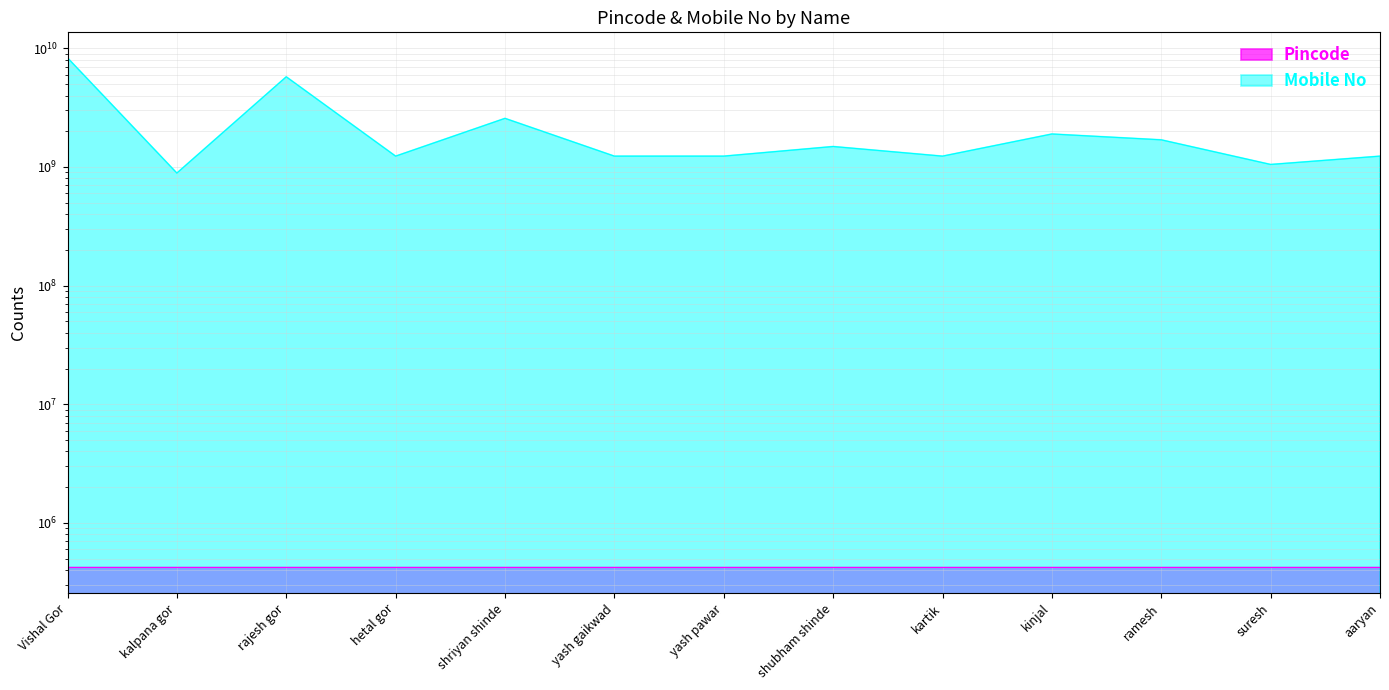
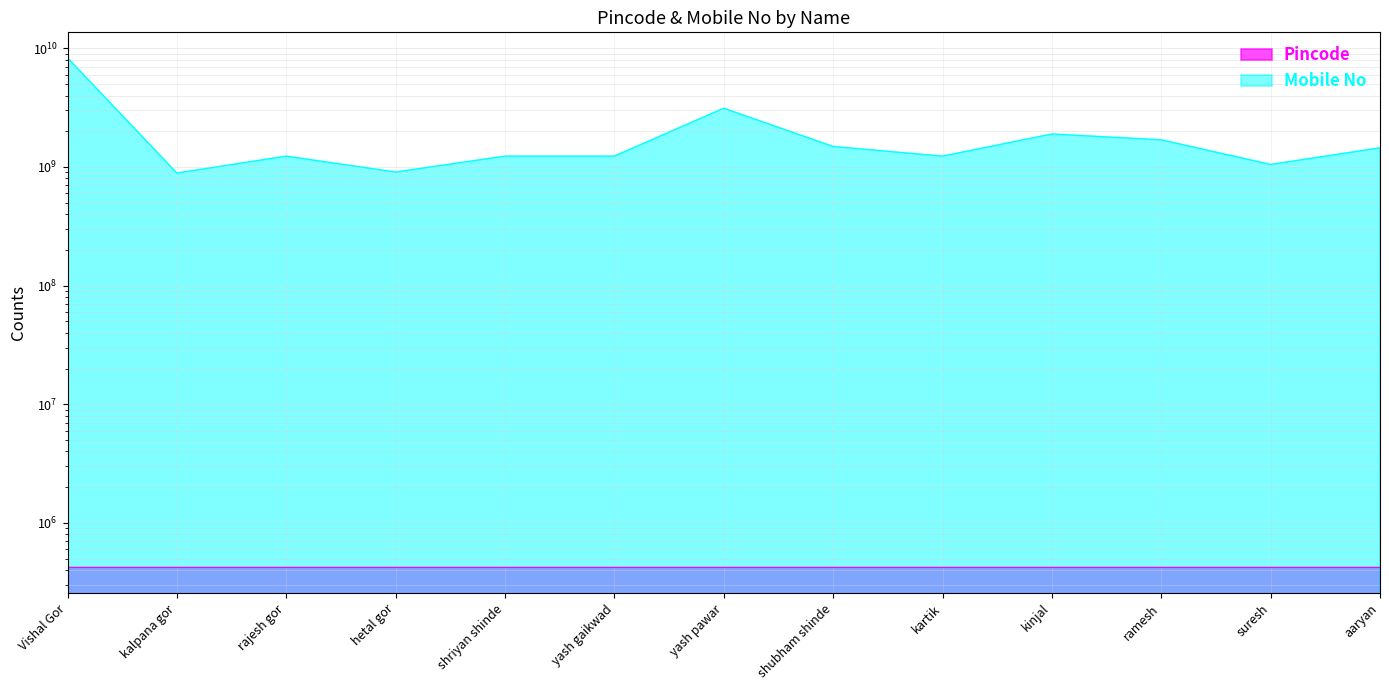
Mobile No, rajesh gor: 6000000000 -> 1200000000
Mobile No, hetal gor: 1200000000 -> 900000000
Mobile No, shriyan shinde: 2600000000 -> 1200000000
Mobile No, yash pawar: 1200000000 -> 3100000000
Mobile No, aaryan: 1200000000 -> 1500000000
